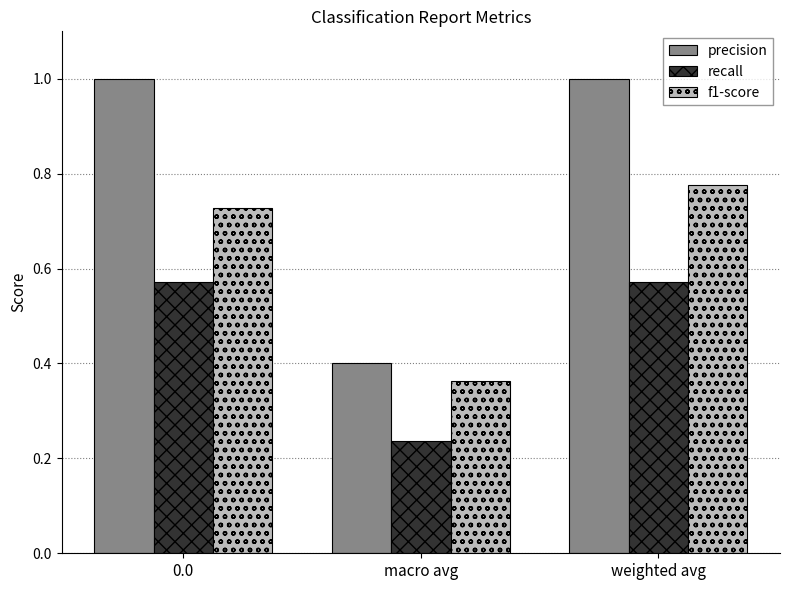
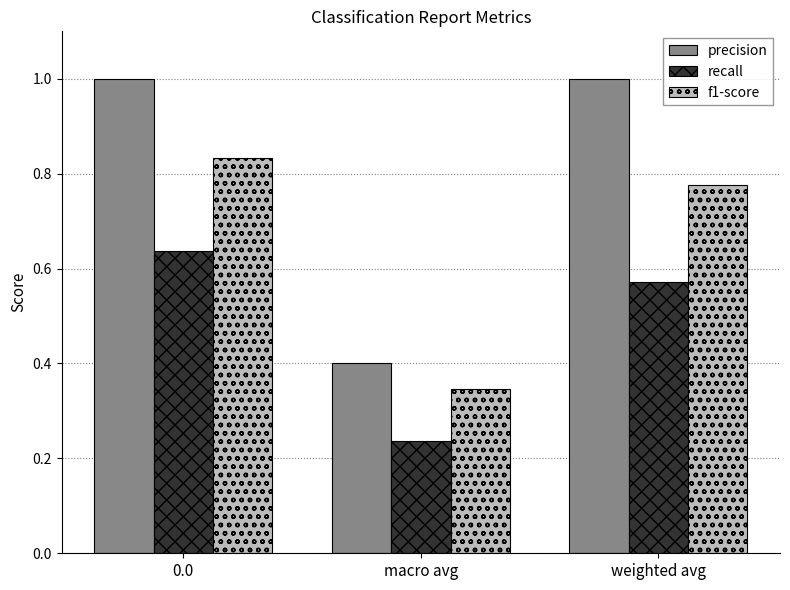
recall, 0.0: 0.57 -> 0.64
f1-score, 0.0: 0.73 -> 0.83
f1-score, macro avg: 0.36 -> 0.35
